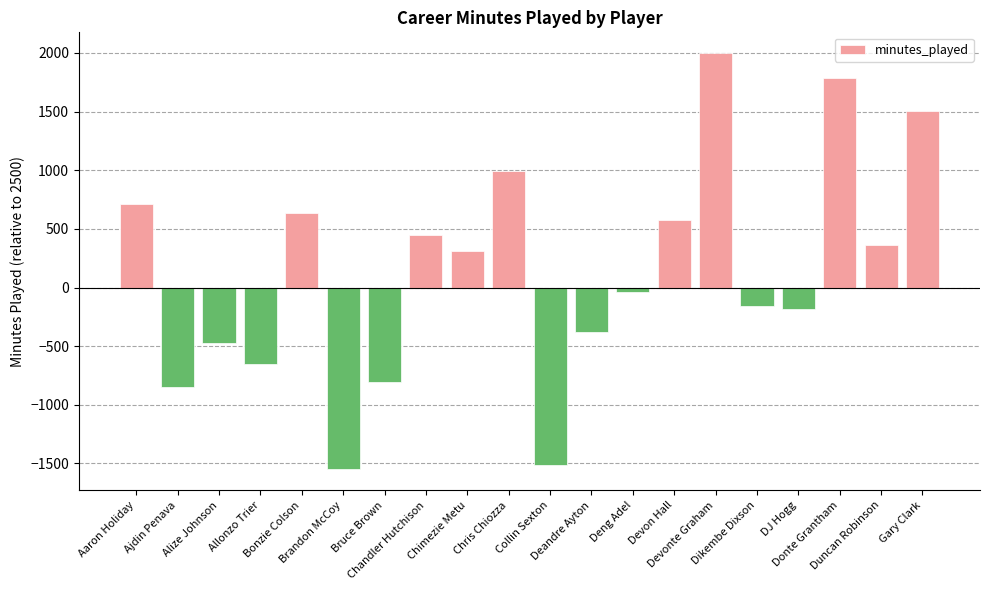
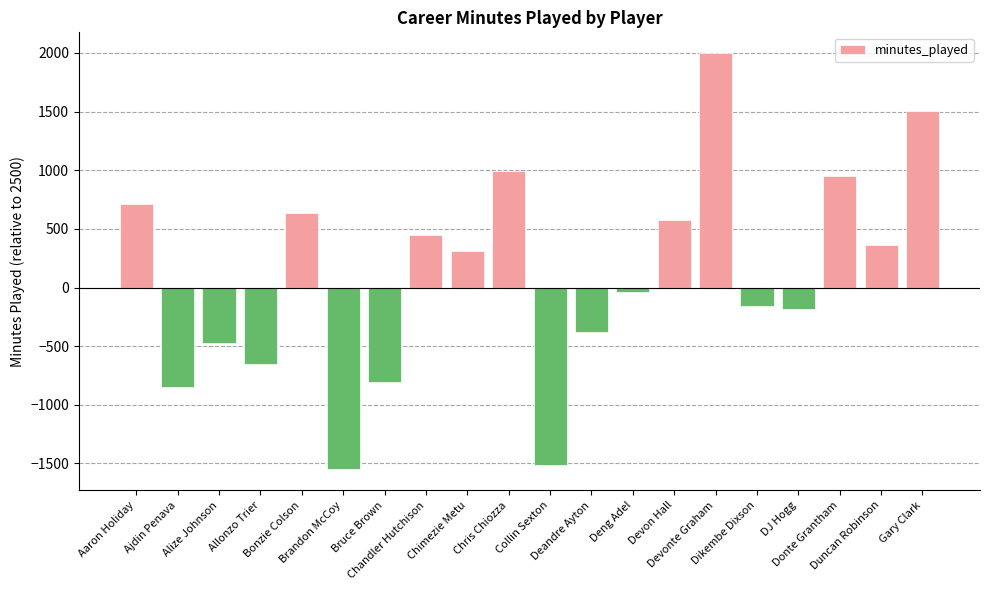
Donte Grantham: 1790 -> 950
